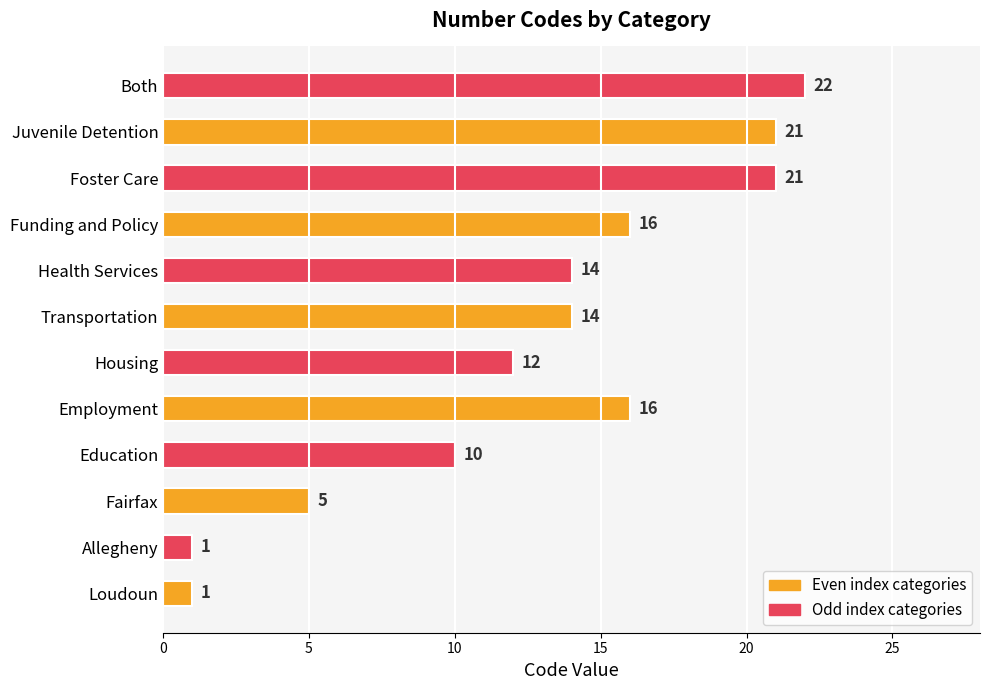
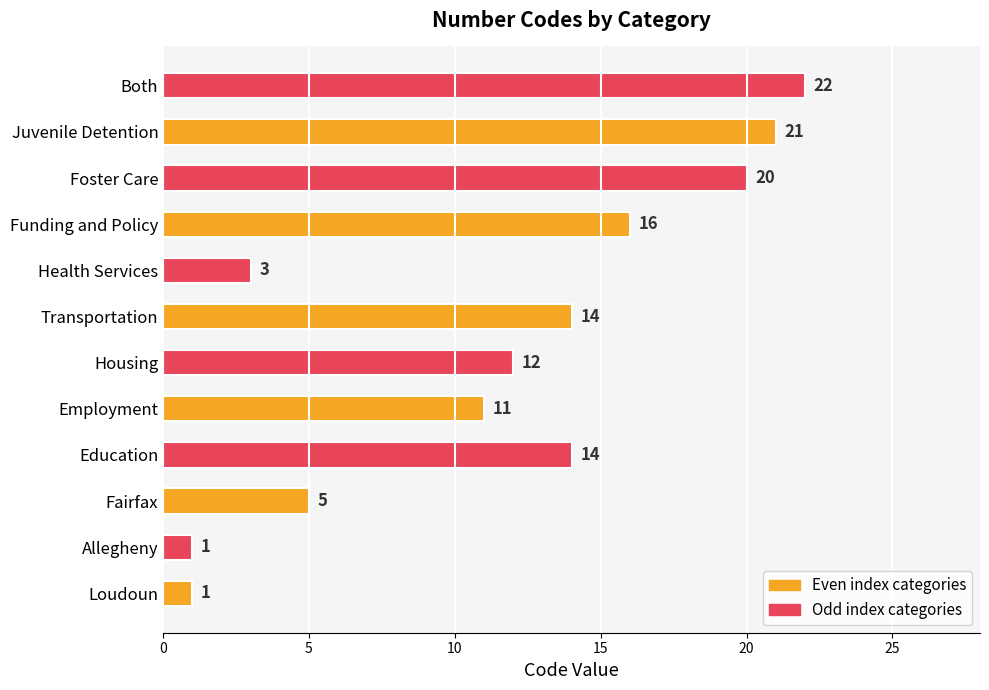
Foster Care: 21 -> 20
Health Services: 14 -> 3
Employment: 16 -> 11
Education: 10 -> 14
